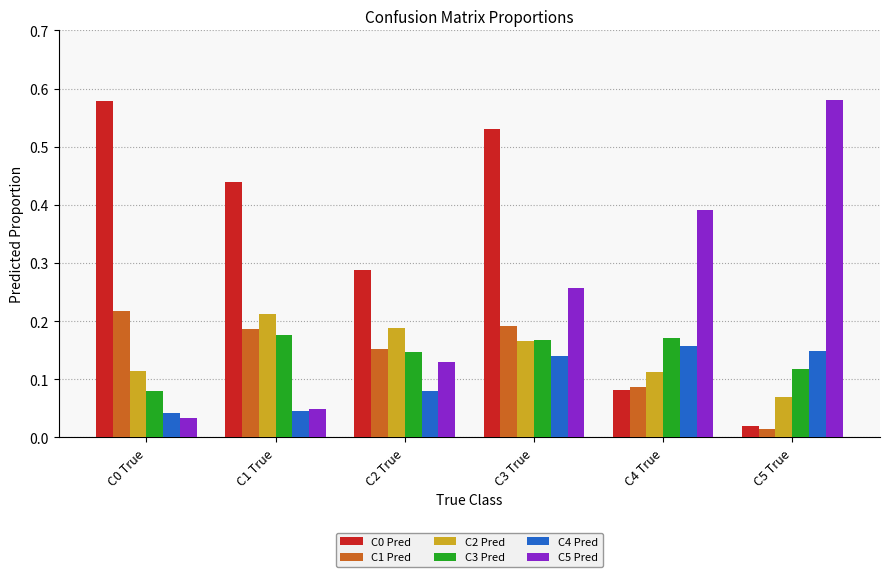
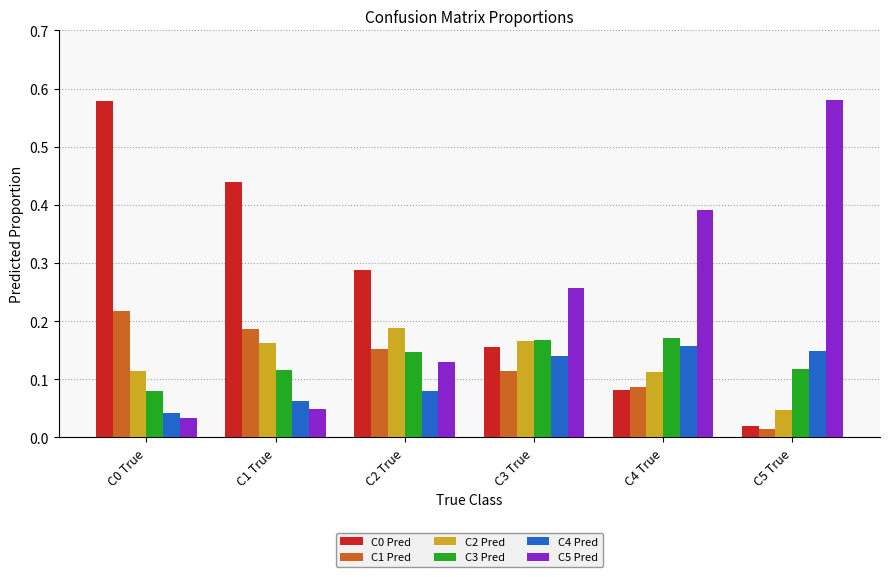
C2 Pred, C1 True: 0.21 -> 0.16
C3 Pred, C1 True: 0.18 -> 0.12
C4 Pred, C1 True: 0.05 -> 0.06
C0 Pred, C3 True: 0.53 -> 0.15
C1 Pred, C3 True: 0.19 -> 0.11
C2 Pred, C5 True: 0.07 -> 0.05
